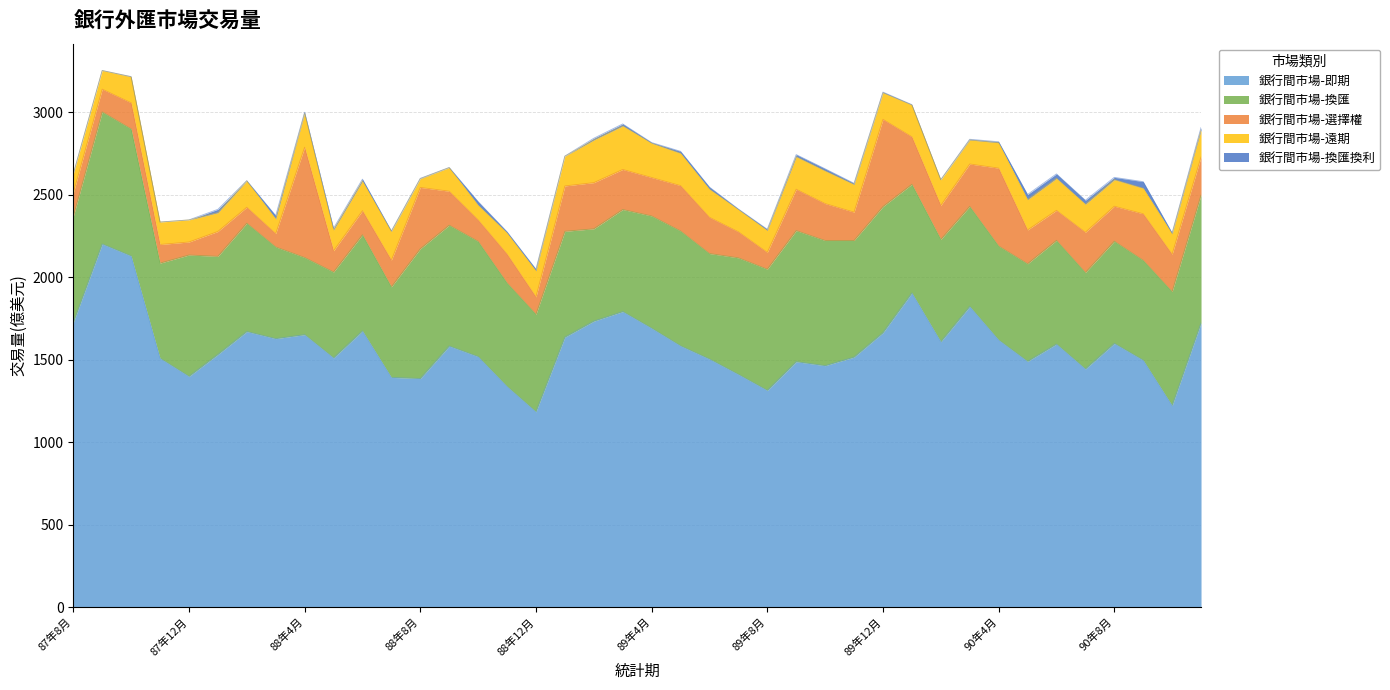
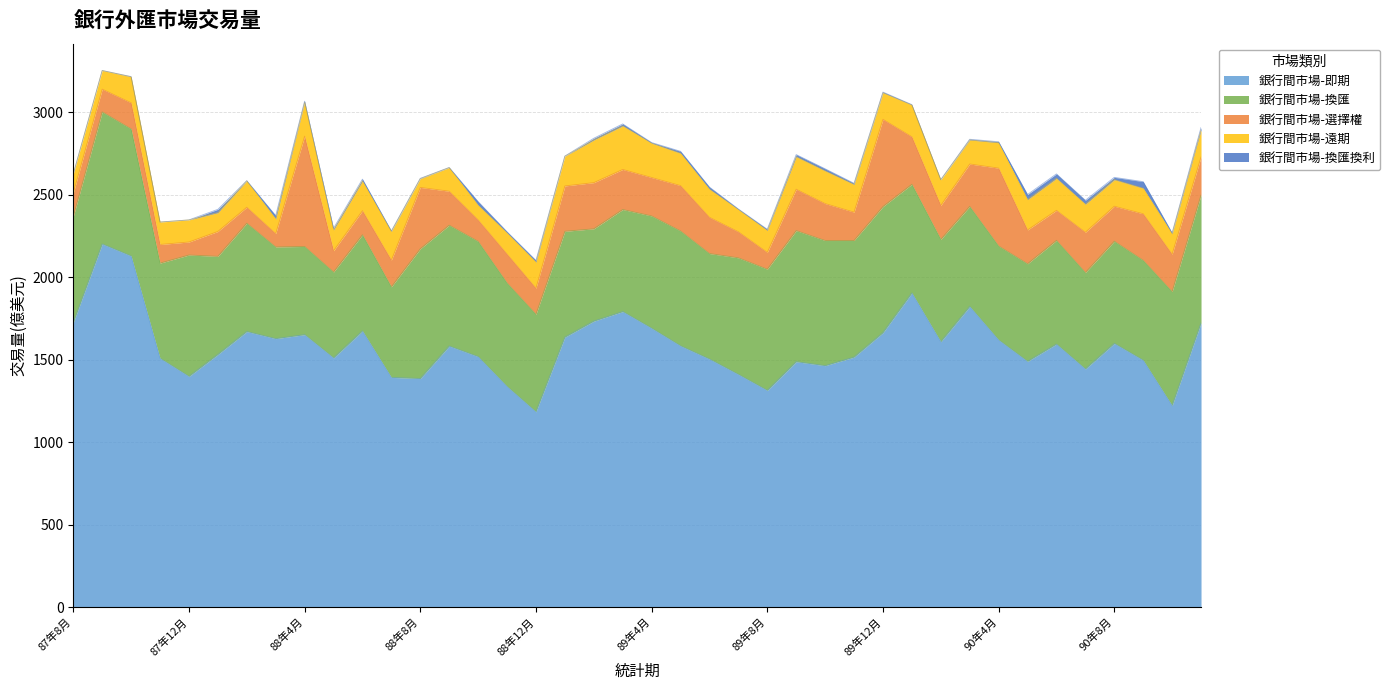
銀行間市場-換匯, 88年4月: 470 -> 540
銀行間市場-選擇權, 88年12月: 110 -> 160
